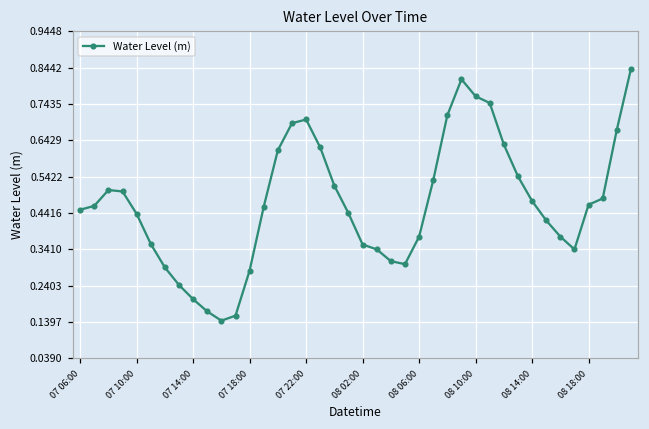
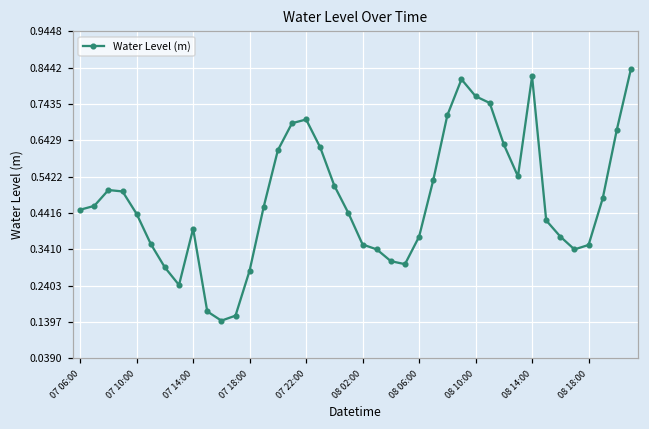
07 14:00: 0.20 -> 0.40
08 14:00: 0.47 -> 0.82
08 18:00: 0.46 -> 0.35
